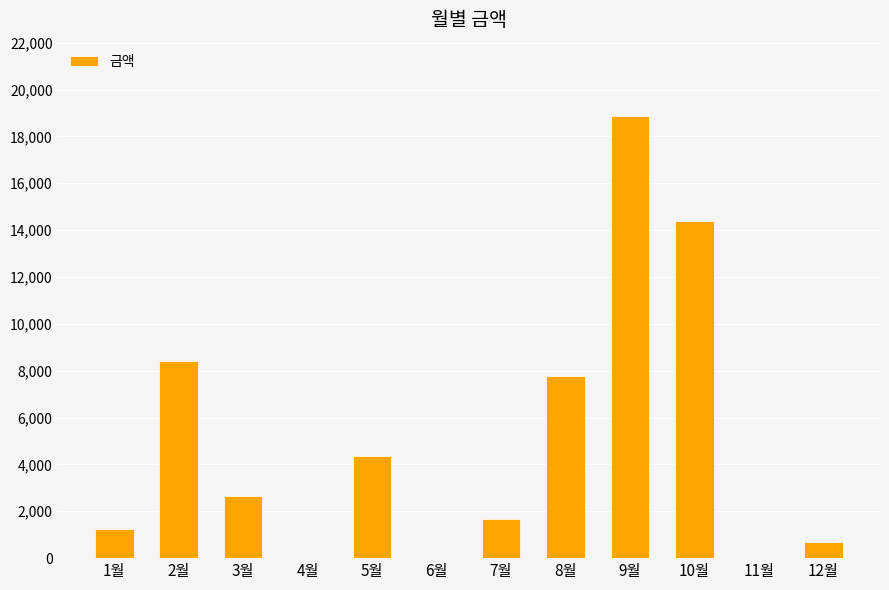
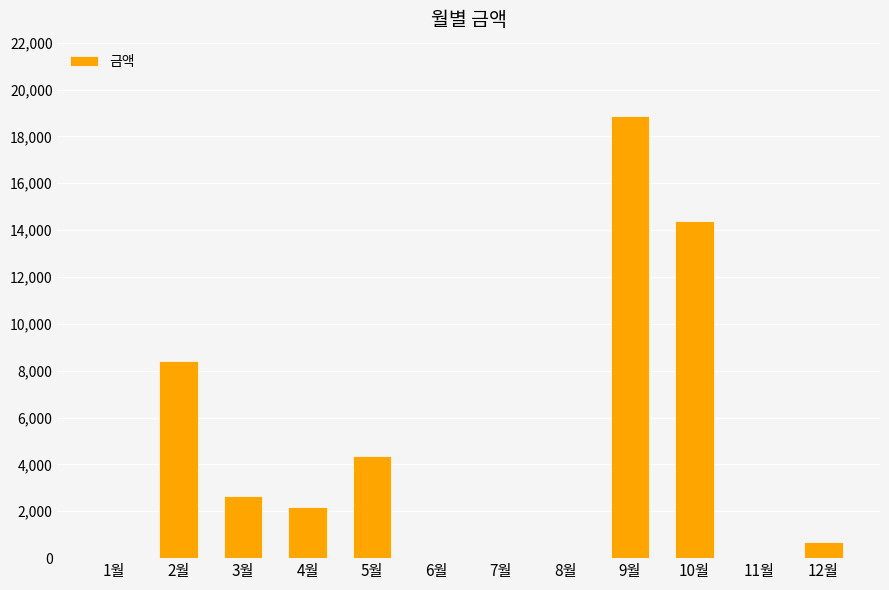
1월: 1,200 -> 0
4월: 0 -> 2,200
7월: 1,700 -> 0
8월: 7,800 -> 0
